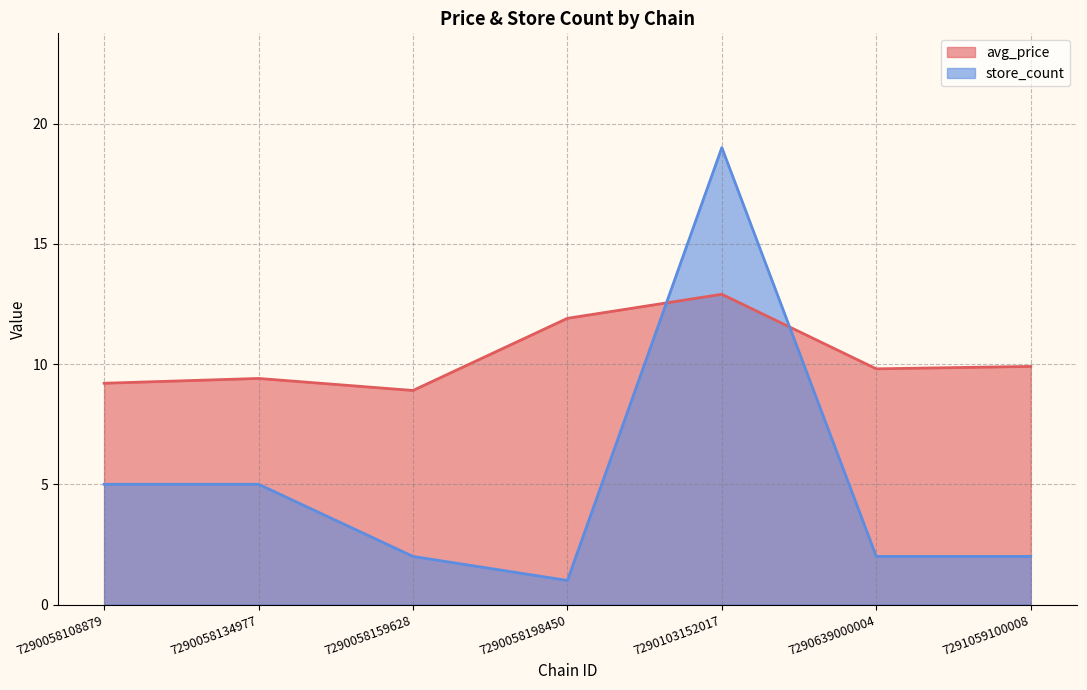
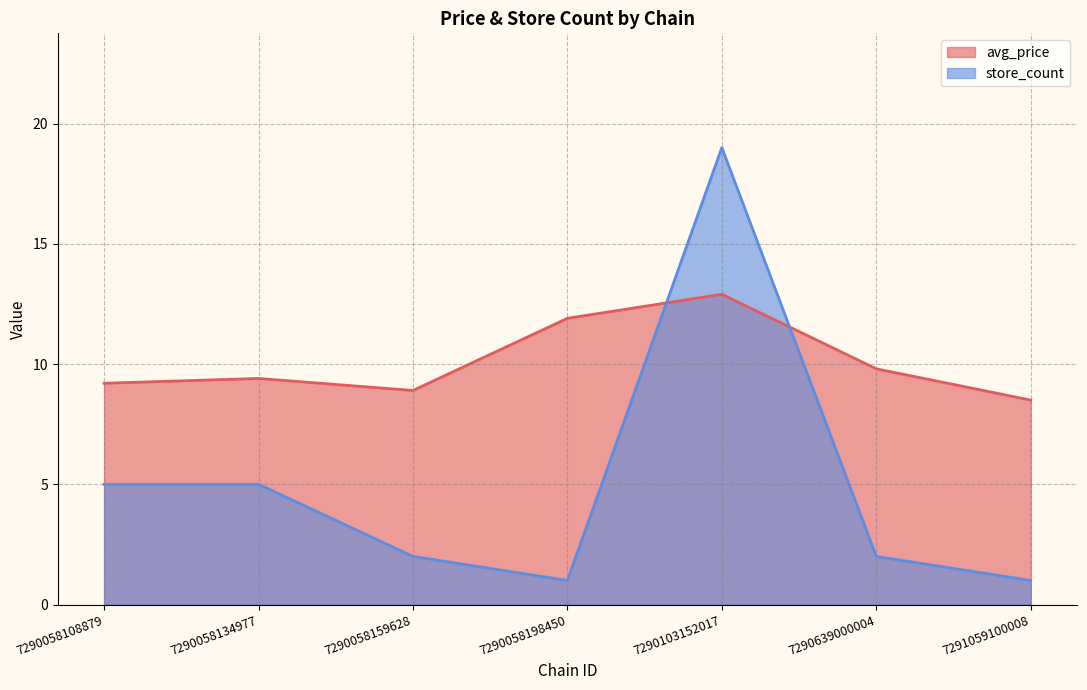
avg_price, 7291059100008: 9.9 -> 8.5
store_count, 7291059100008: 2 -> 1
